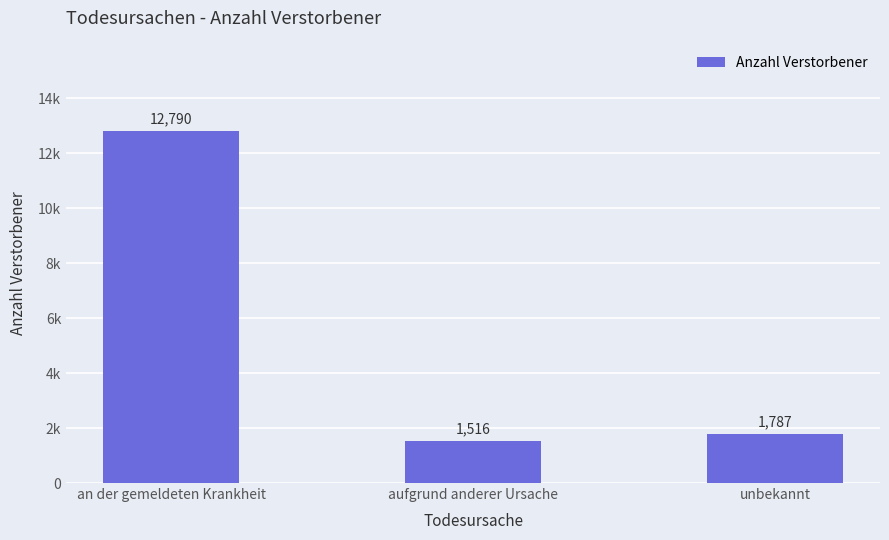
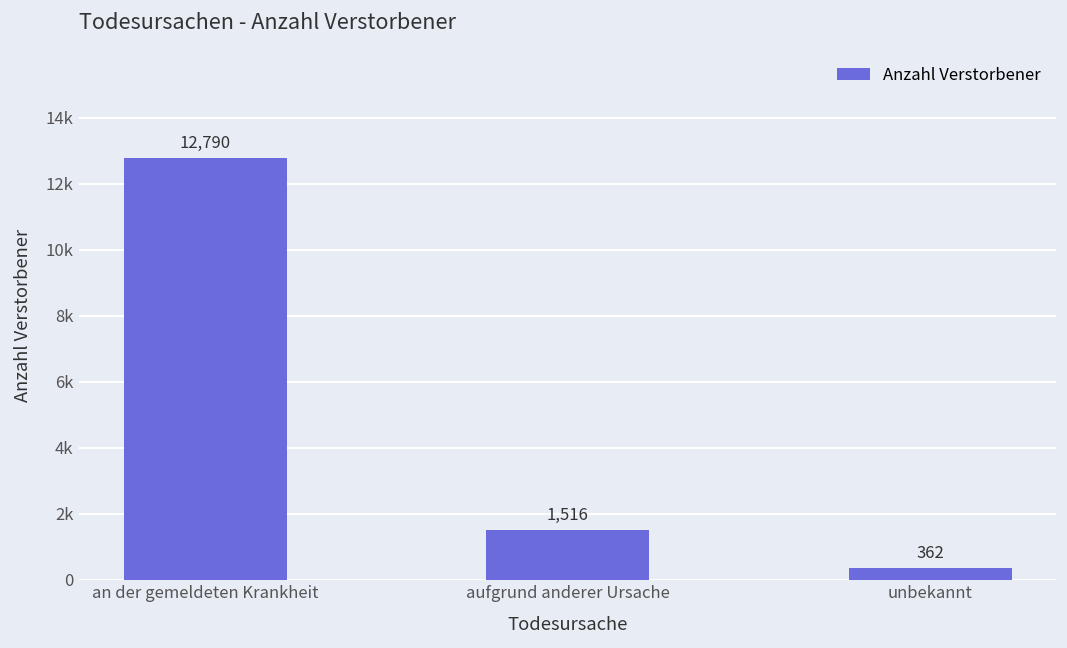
unbekannt: 1,787 -> 362
